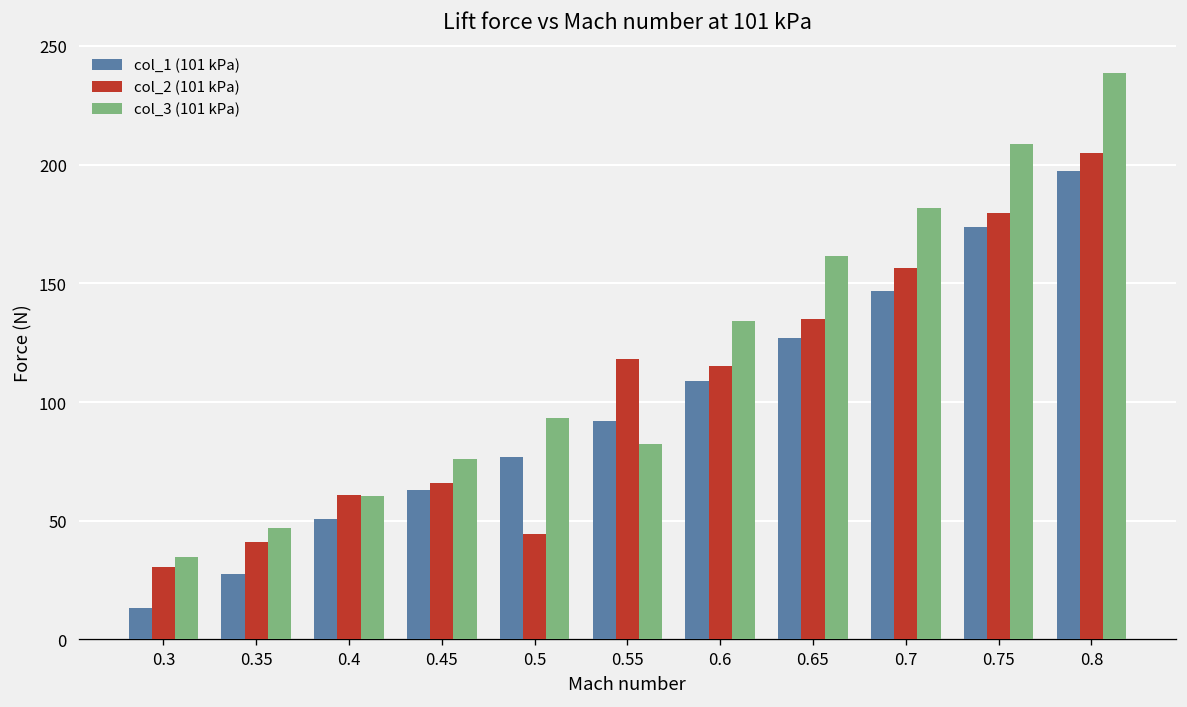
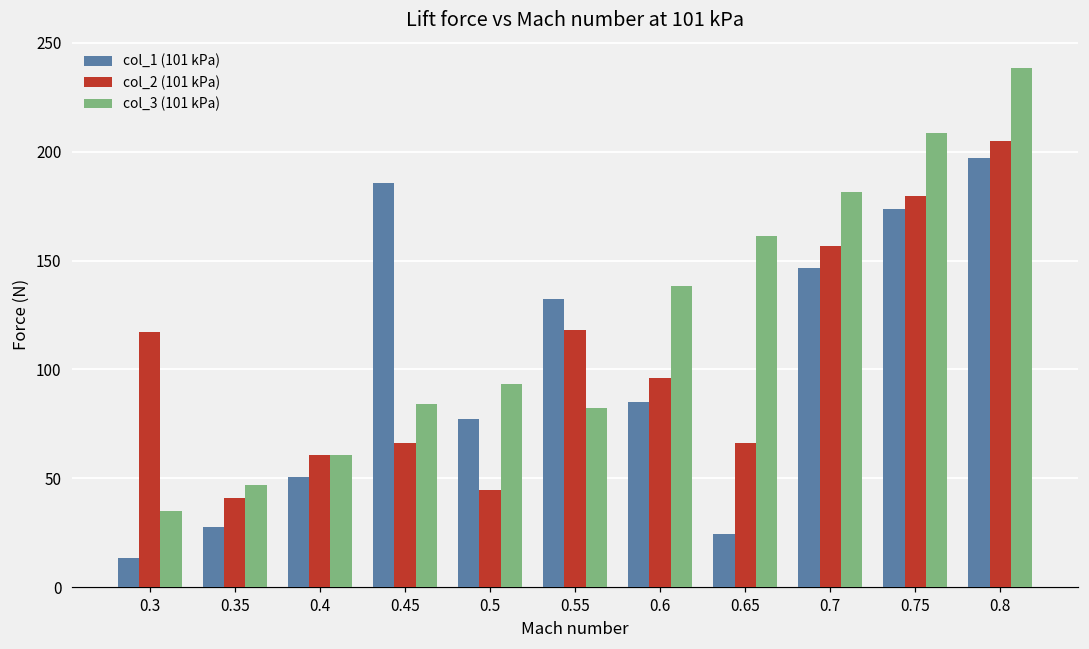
col_2 (101 kPa), 0.3: 31 -> 117
col_1 (101 kPa), 0.45: 63 -> 186
col_3 (101 kPa), 0.45: 76 -> 84
col_1 (101 kPa), 0.55: 92 -> 132
col_1 (101 kPa), 0.6: 109 -> 85
col_2 (101 kPa), 0.6: 115 -> 96
col_3 (101 kPa), 0.6: 134 -> 138
col_1 (101 kPa), 0.65: 127 -> 24
col_2 (101 kPa), 0.65: 135 -> 66
